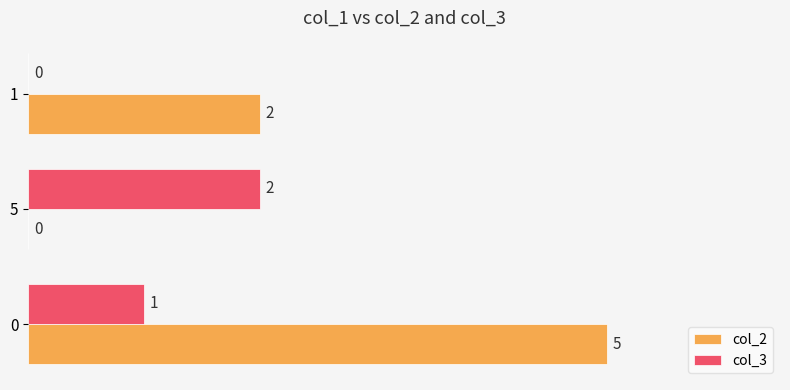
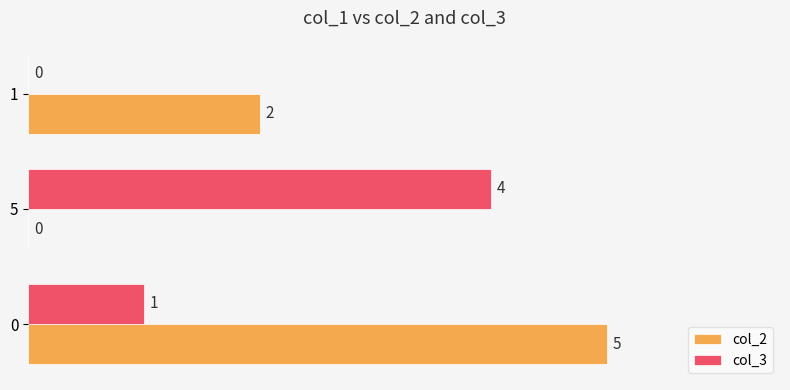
col_3, 5: 2 -> 4
